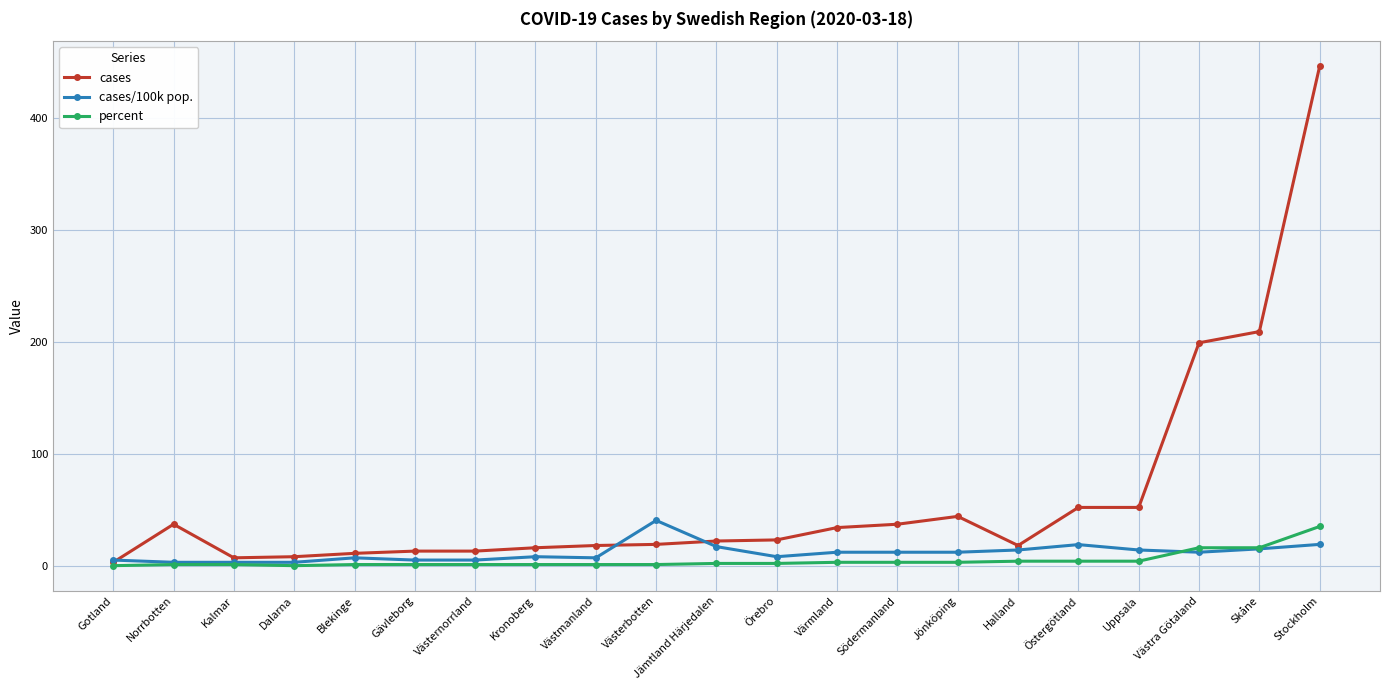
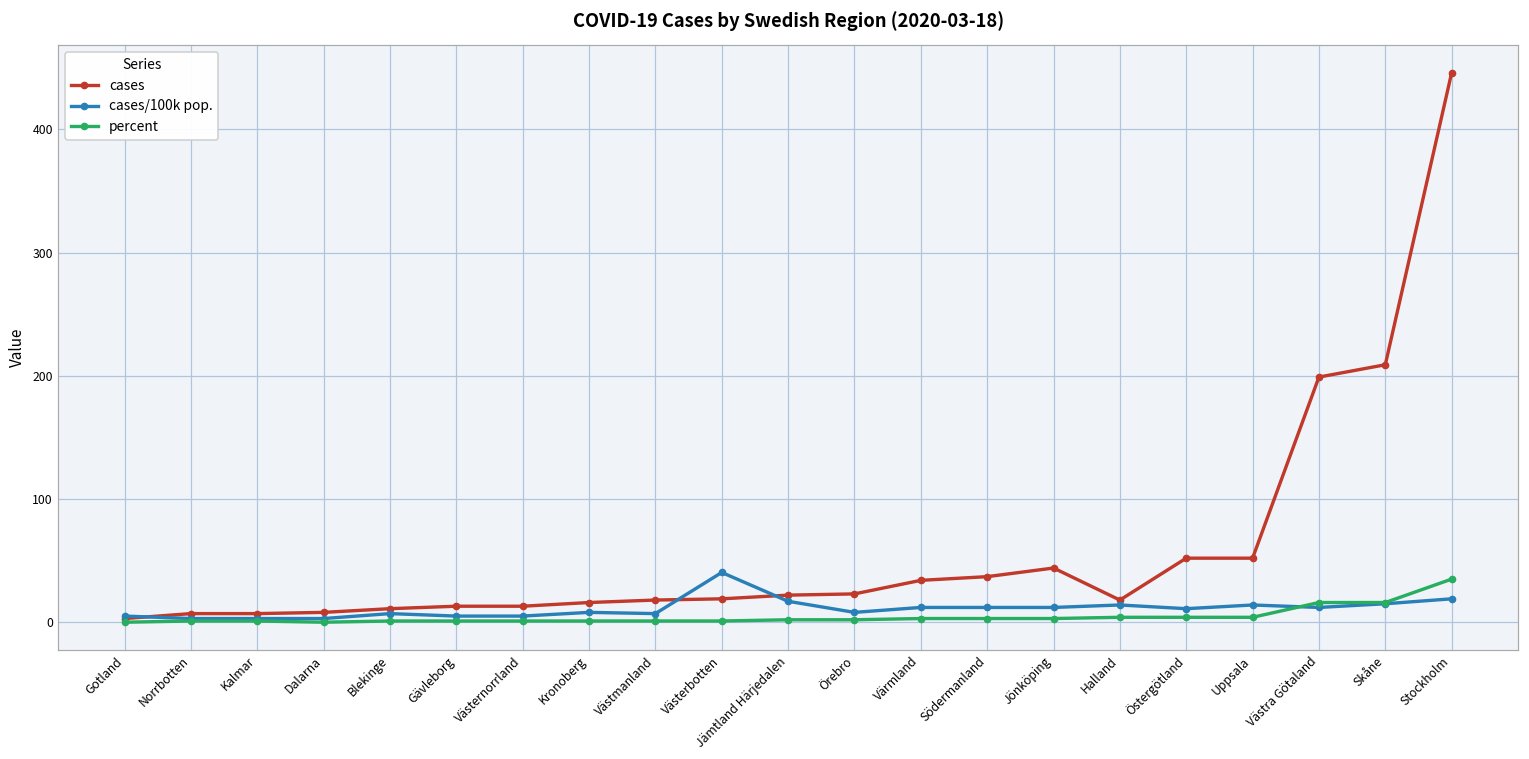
cases, Norrbotten: 37 -> 7
cases/100k pop., Östergötland: 19 -> 11
